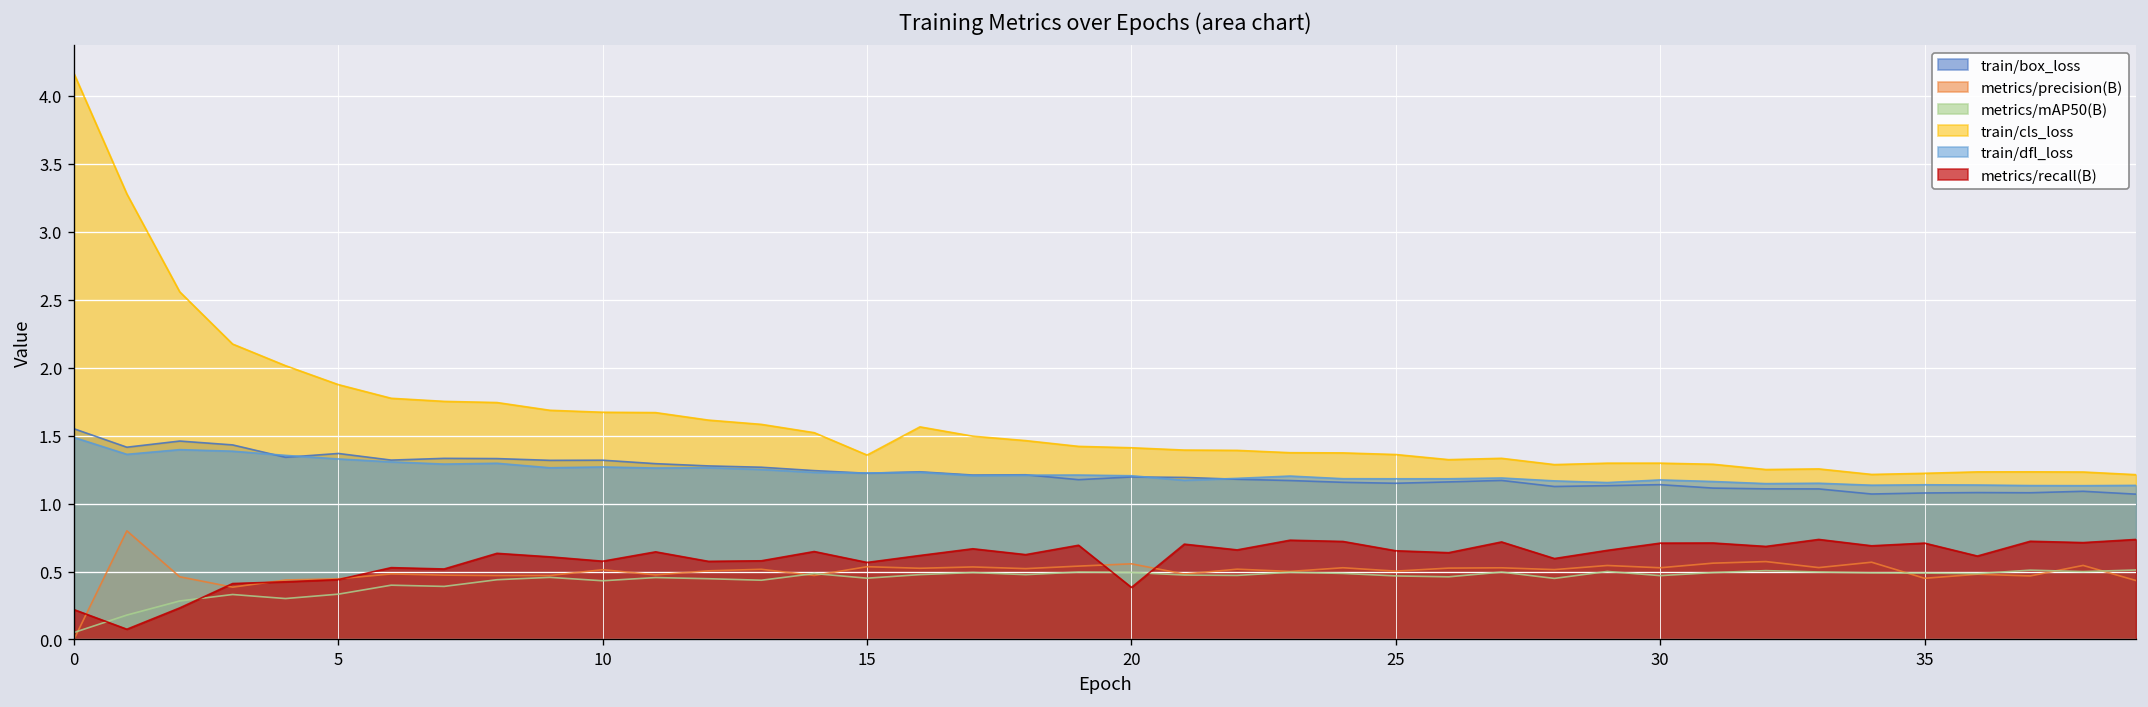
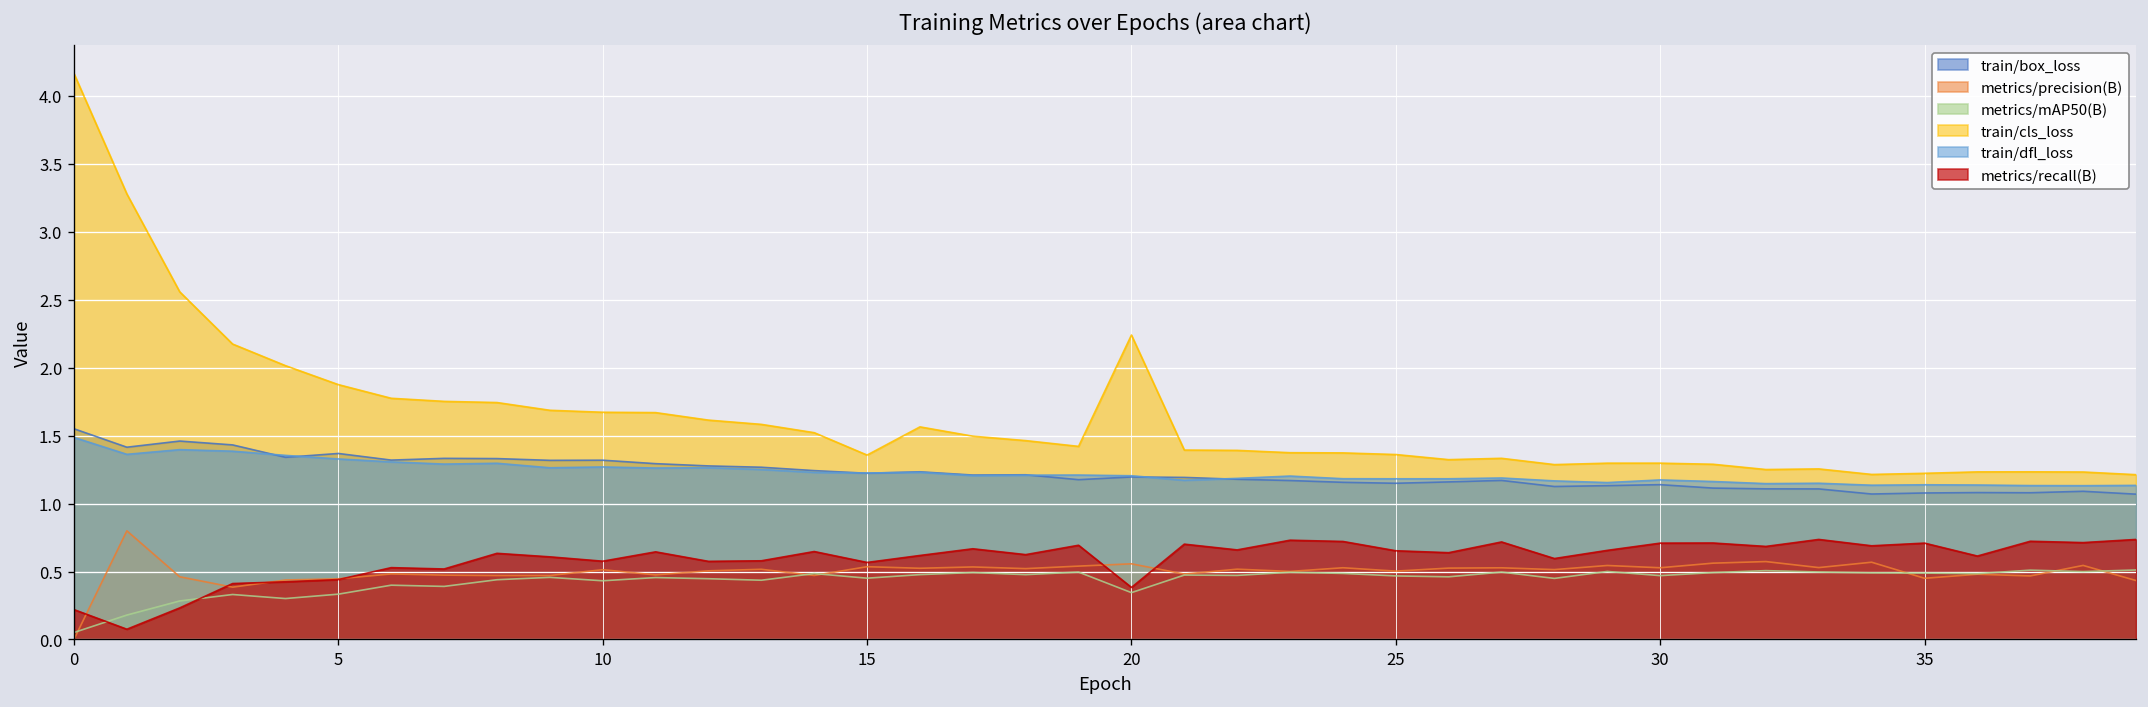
metrics/mAP50(B), 20: 0.49 -> 0.34
train/cls_loss, 20: 1.41 -> 2.24
